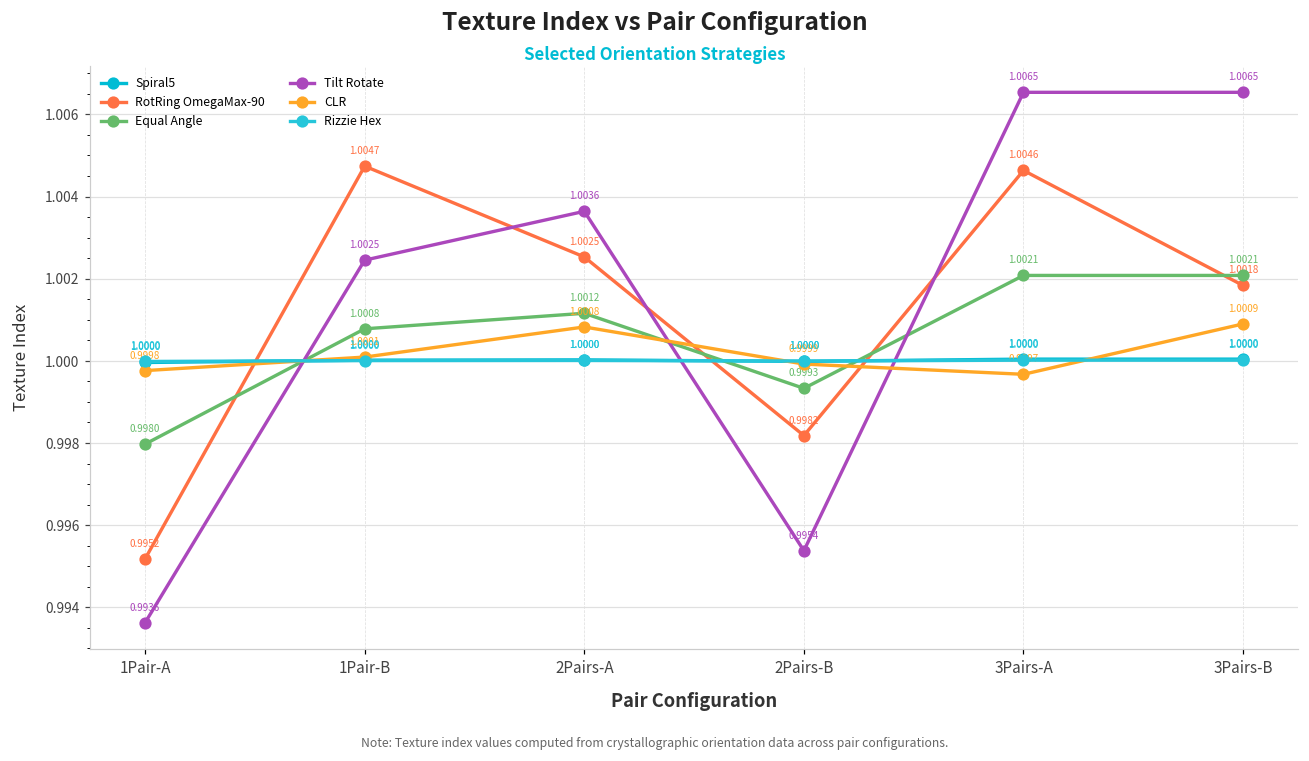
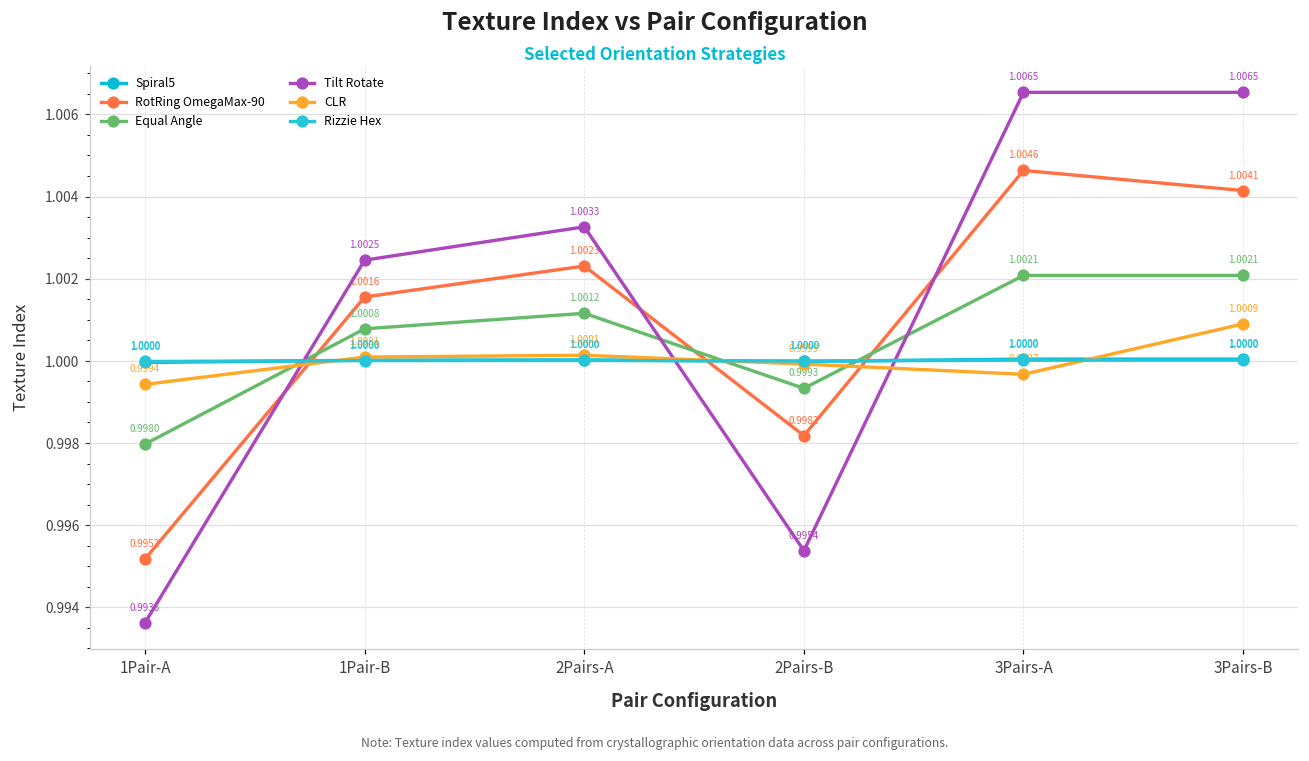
CLR, 1Pair-A: 0.9998 -> 0.9994
RotRing OmegaMax-90, 1Pair-B: 1.0047 -> 1.0016
RotRing OmegaMax-90, 2Pairs-A: 1.0025 -> 1.0023
Tilt Rotate, 2Pairs-A: 1.0036 -> 1.0033
CLR, 2Pairs-A: 1.0008 -> 1.0001
RotRing OmegaMax-90, 3Pairs-B: 1.0018 -> 1.0041
